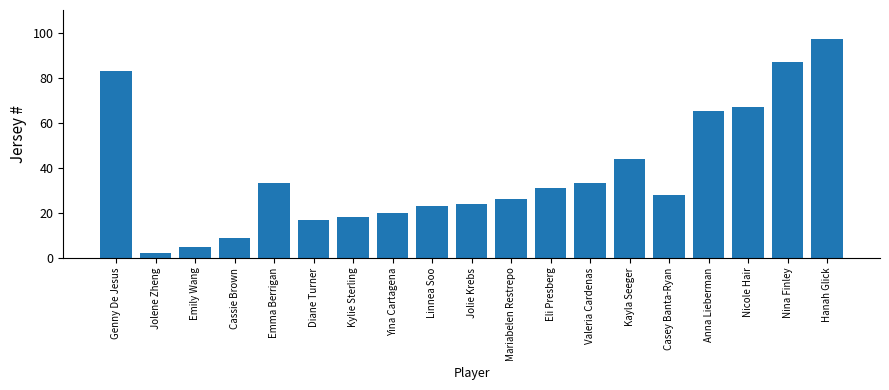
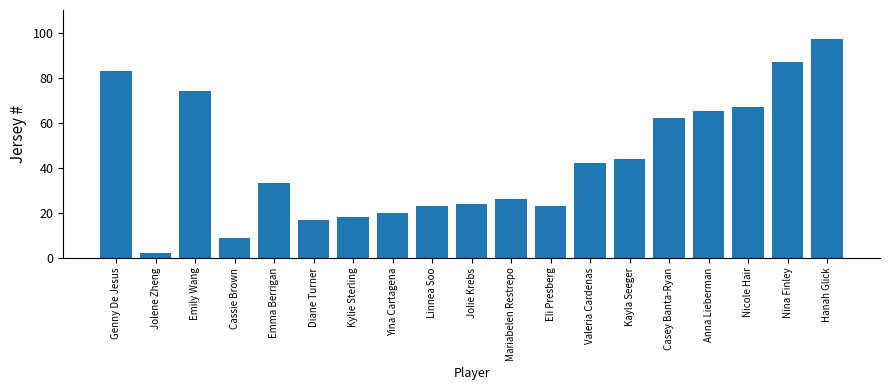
Emily Wang: 5 -> 74
Eli Presberg: 31 -> 23
Valeria Cardenas: 33 -> 42
Casey Banta-Ryan: 28 -> 62
